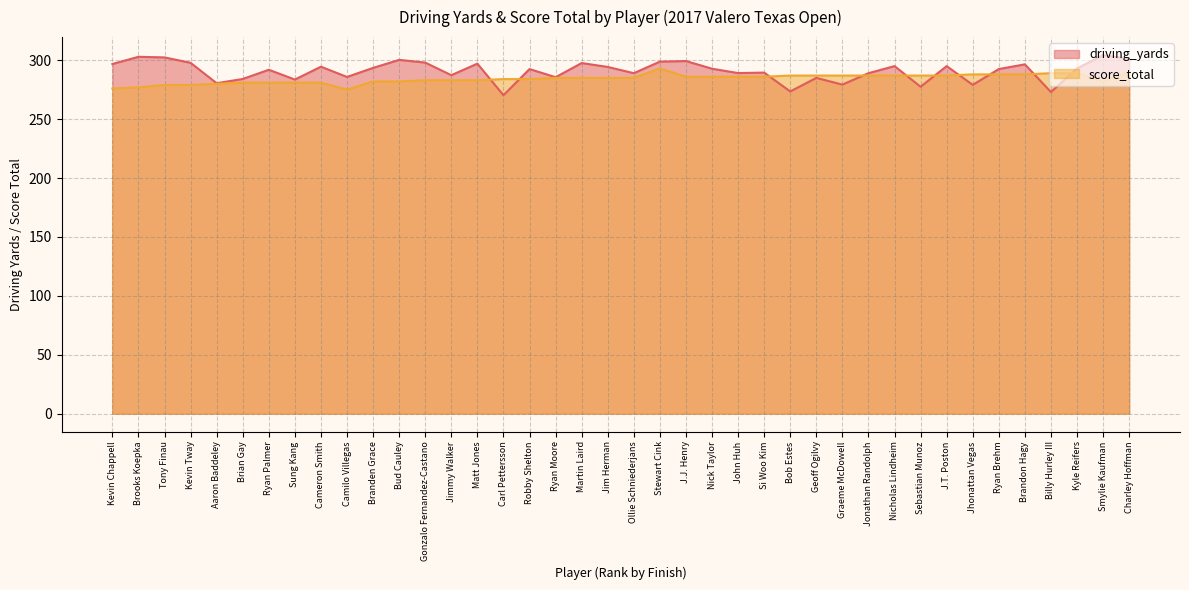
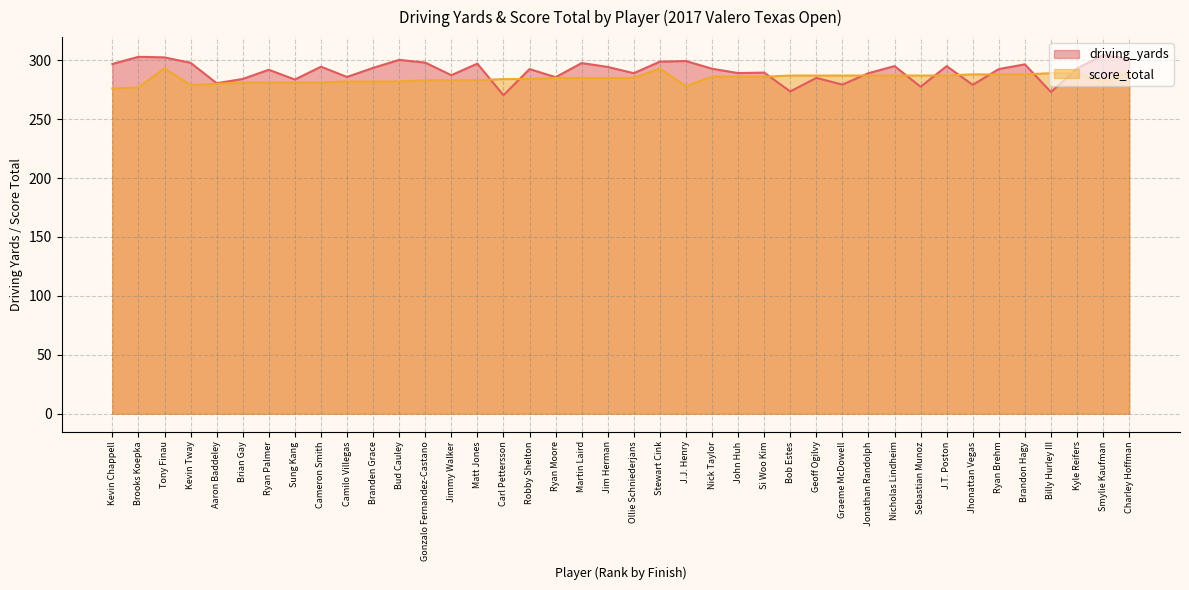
score_total, Tony Finau: 279 -> 293
score_total, Camilo Villegas: 275 -> 282
score_total, J.J. Henry: 286 -> 278
